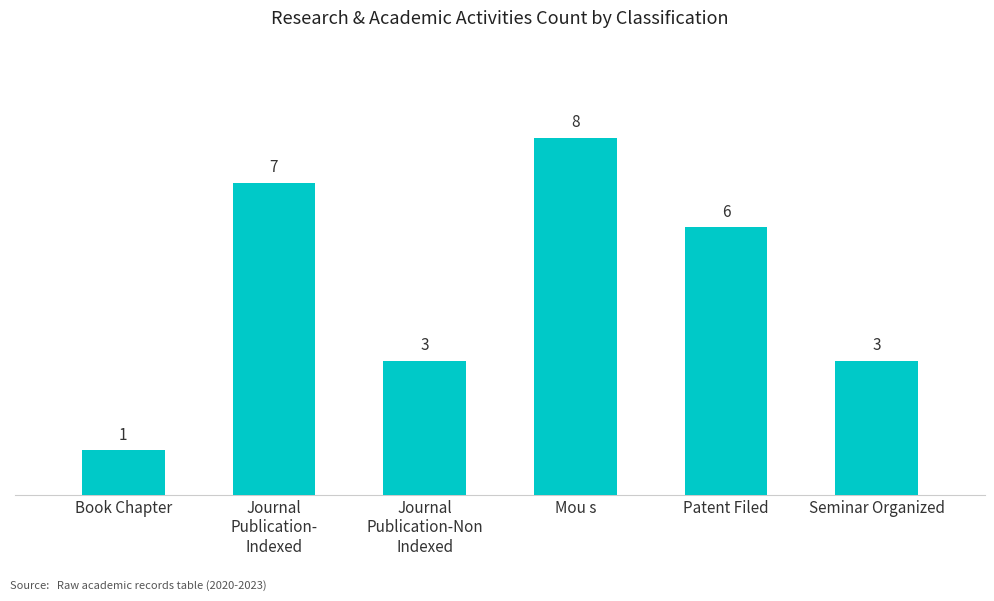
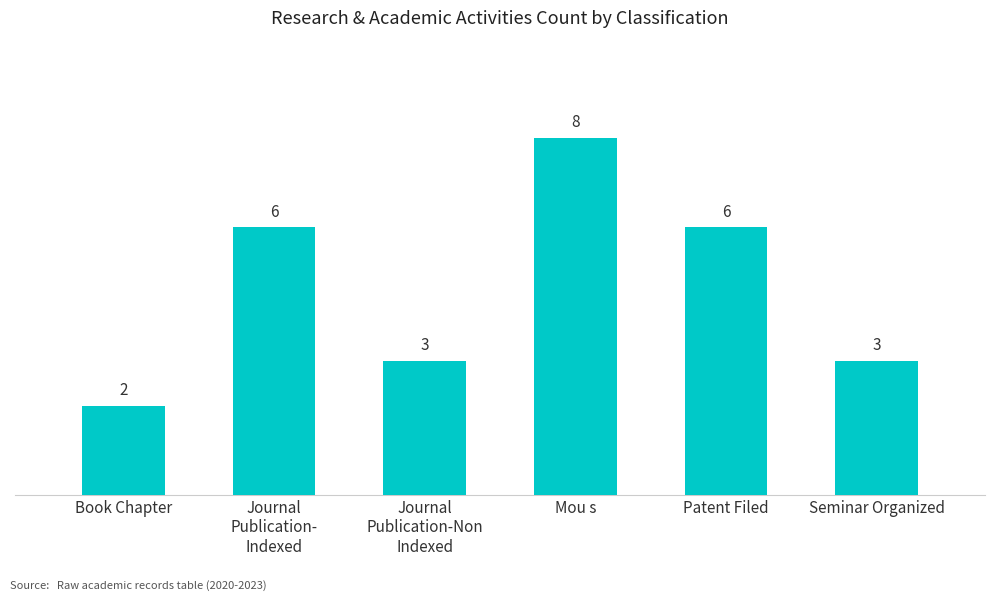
Book Chapter: 1 -> 2
Journal Publication- Indexed: 7 -> 6
